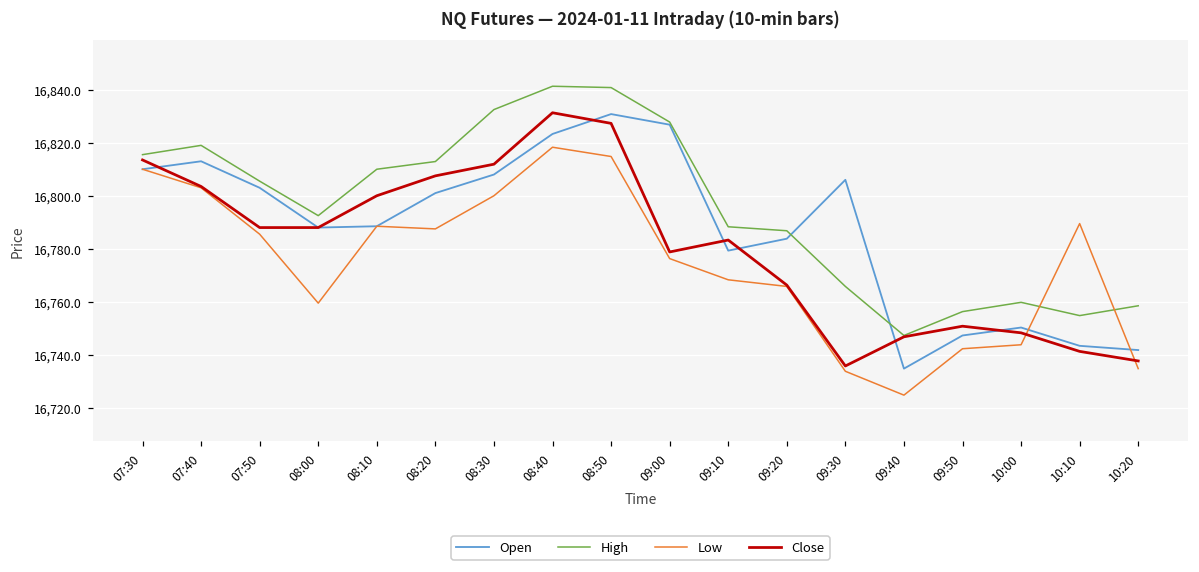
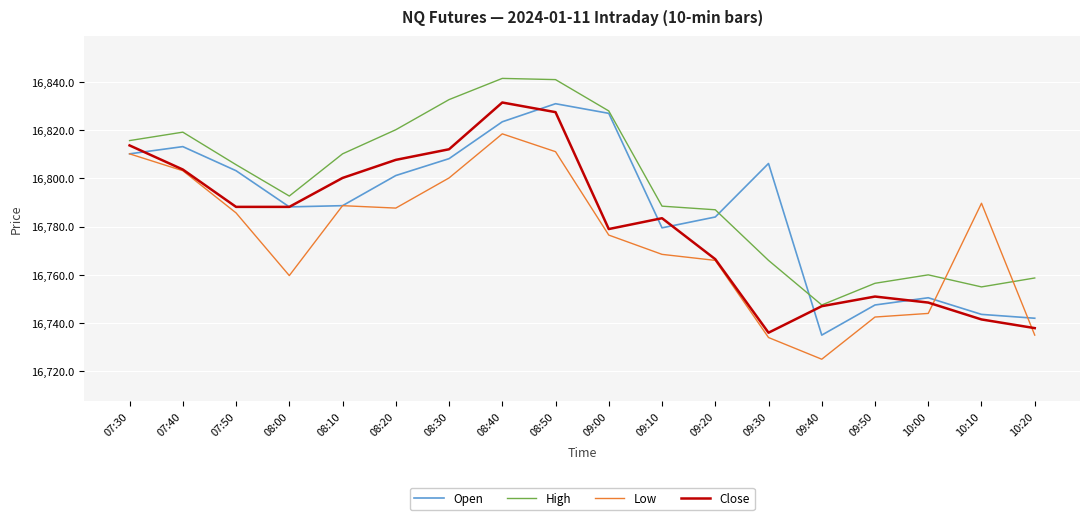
High, 08:20: 16,813 -> 16,820
Low, 08:50: 16,815 -> 16,811
